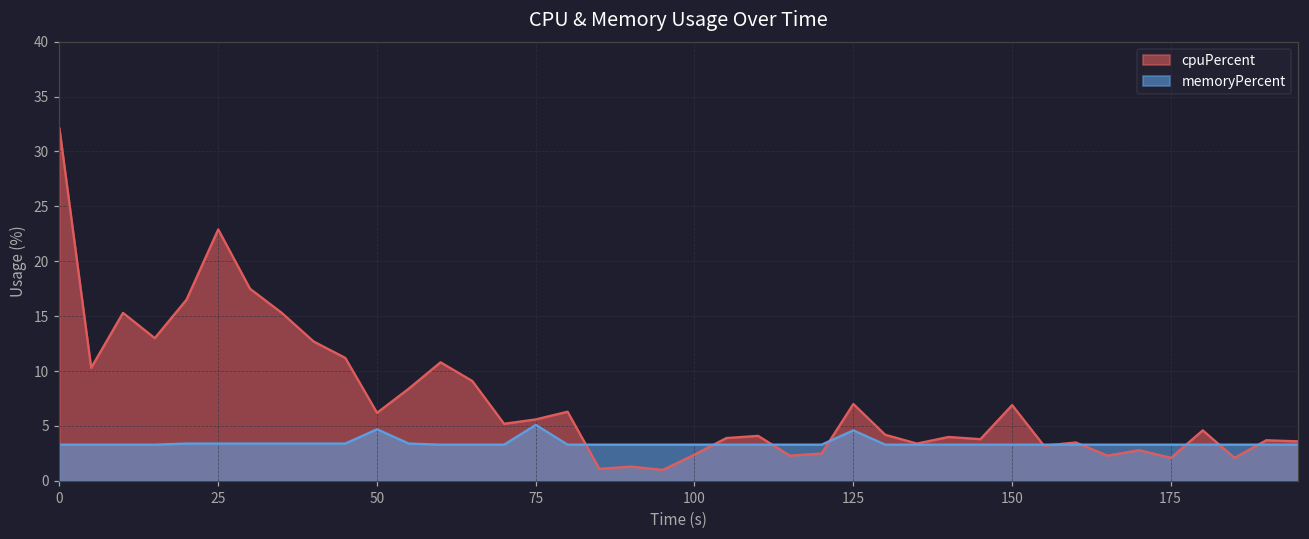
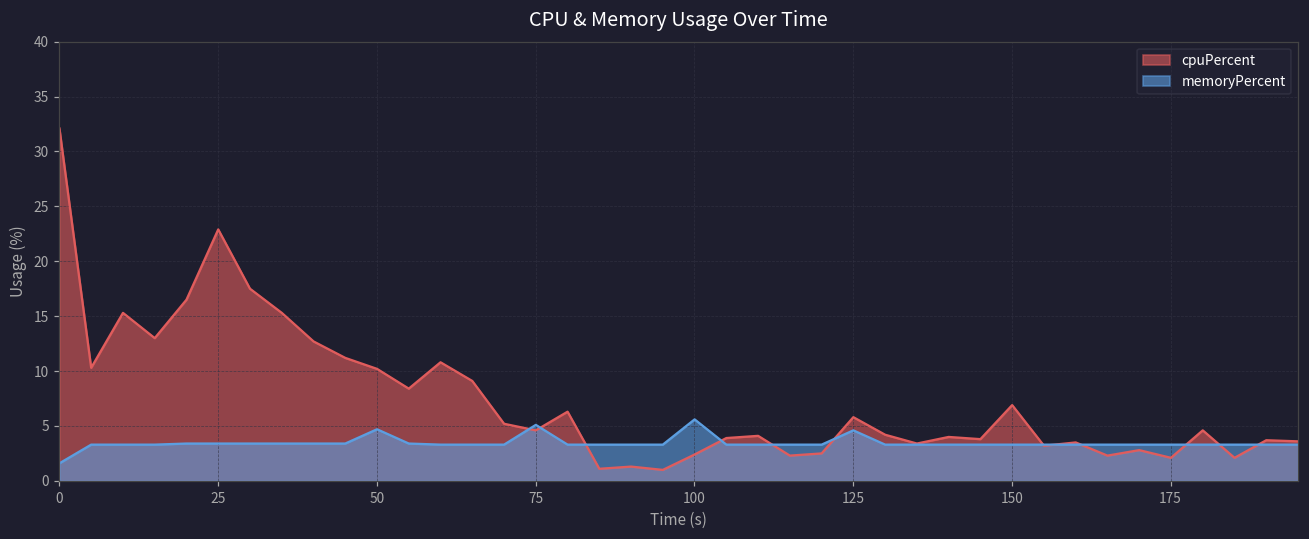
memoryPercent, 0: 3 -> 2
cpuPercent, 50: 6 -> 10
cpuPercent, 75: 6 -> 5
memoryPercent, 100: 3 -> 6
cpuPercent, 125: 7 -> 6
